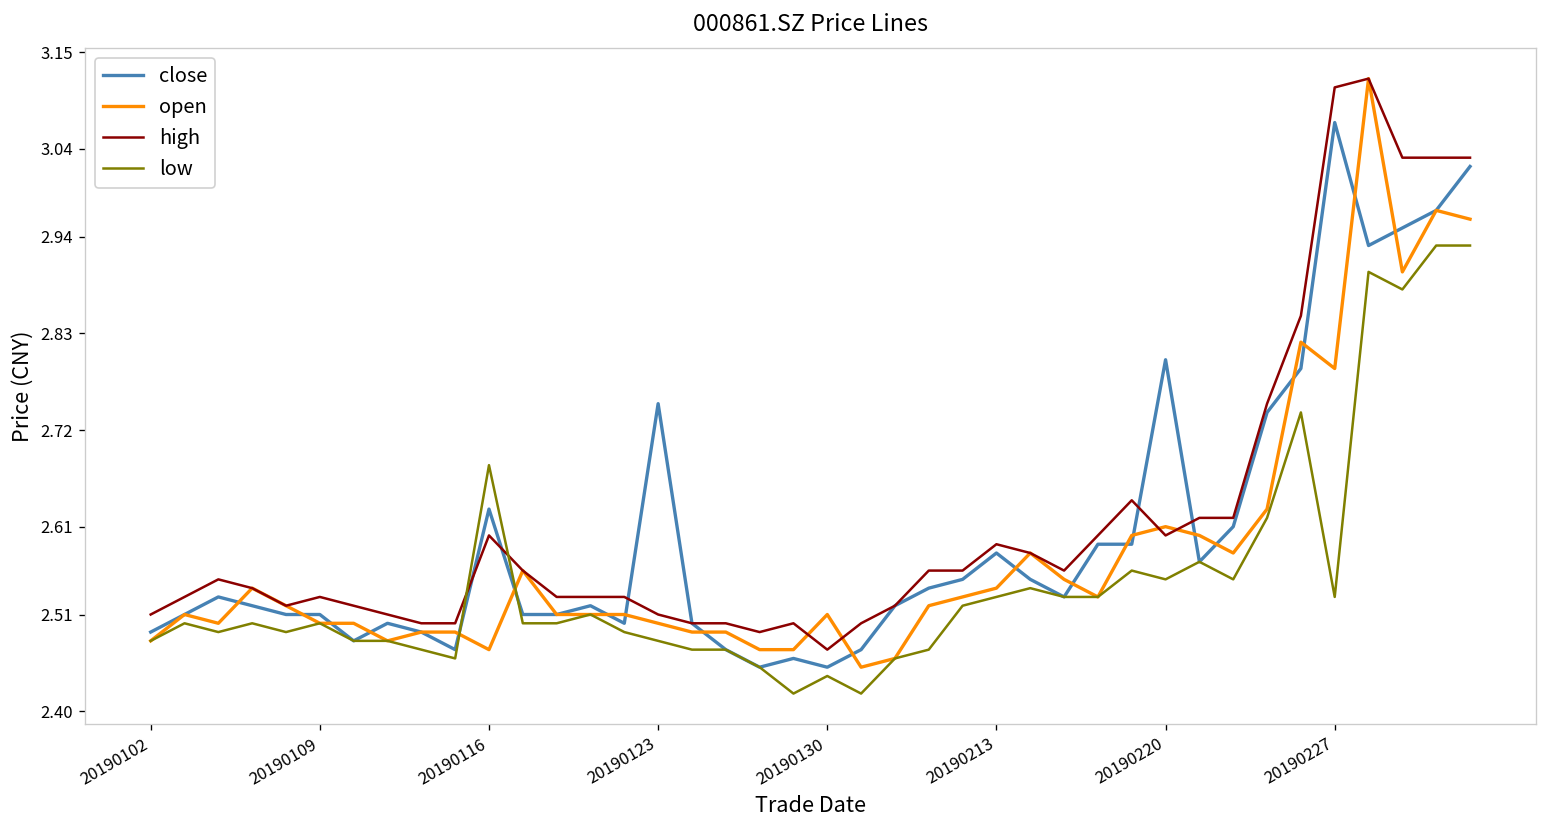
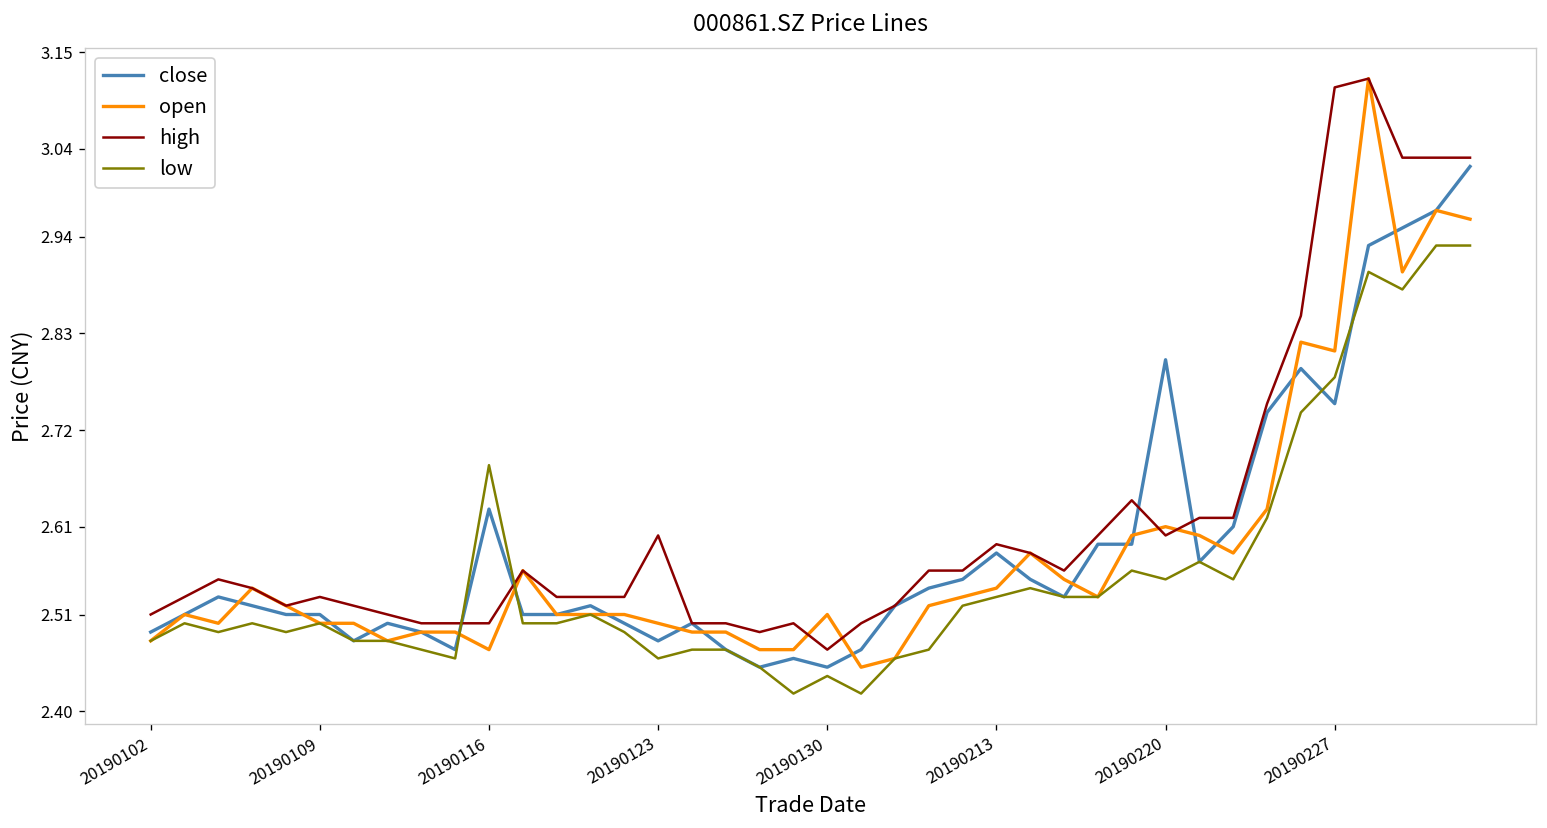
high, 20190116: 2.6 -> 2.5
close, 20190123: 2.75 -> 2.48
high, 20190123: 2.51 -> 2.60
low, 20190123: 2.48 -> 2.46
close, 20190227: 3.07 -> 2.75
open, 20190227: 2.79 -> 2.81
low, 20190227: 2.53 -> 2.78
